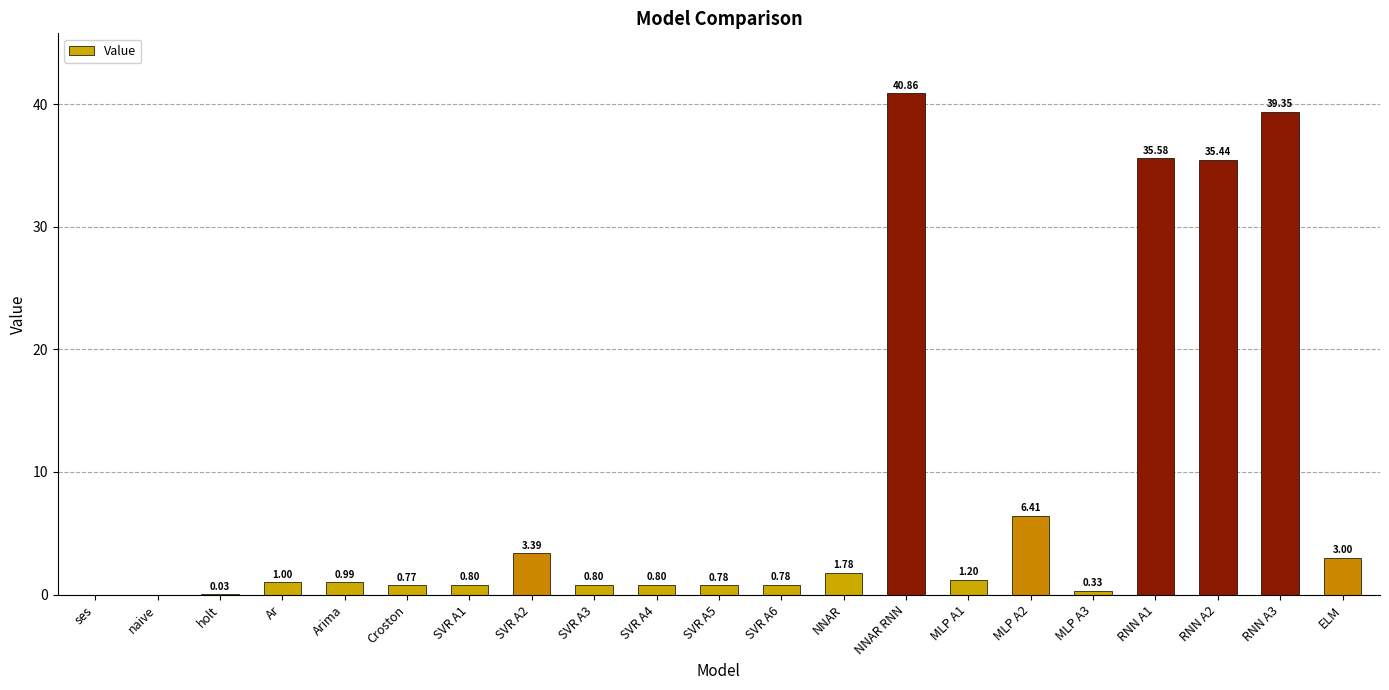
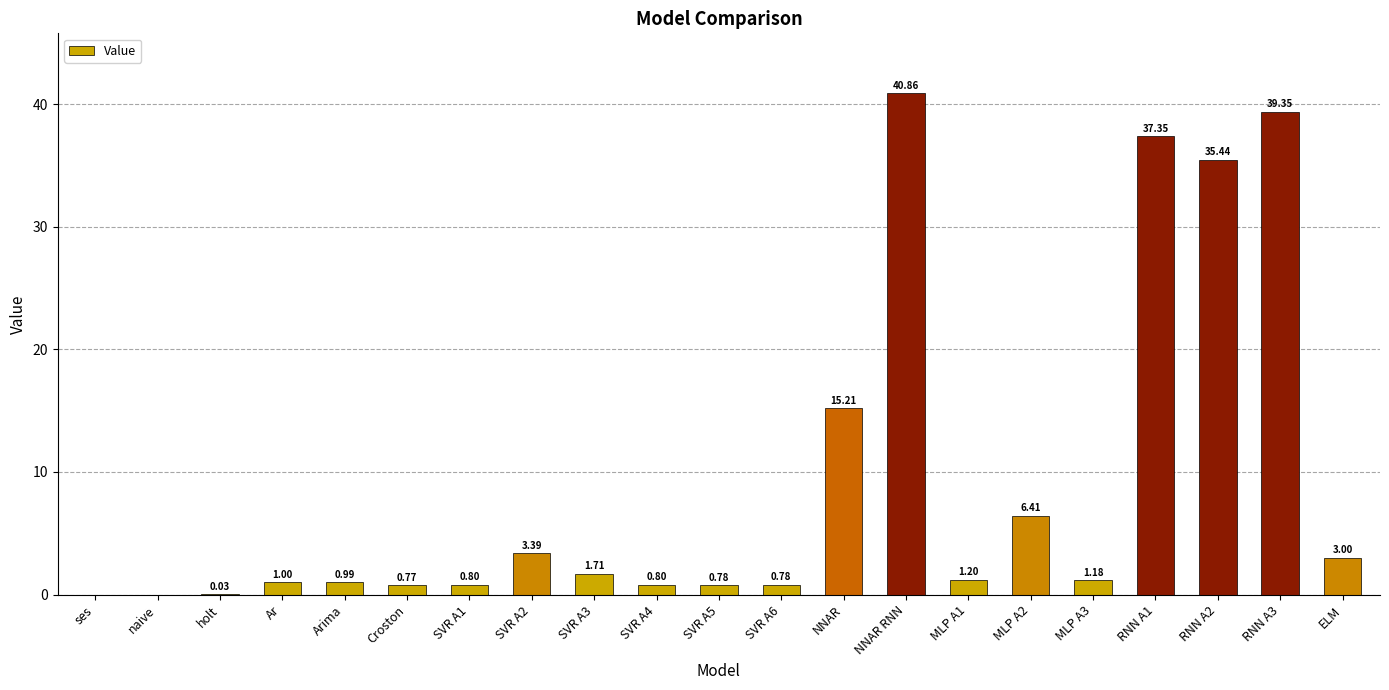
SVR A3: 0.80 -> 1.71
NNAR: 1.78 -> 15.21
MLP A3: 0.33 -> 1.18
RNN A1: 35.58 -> 37.35
